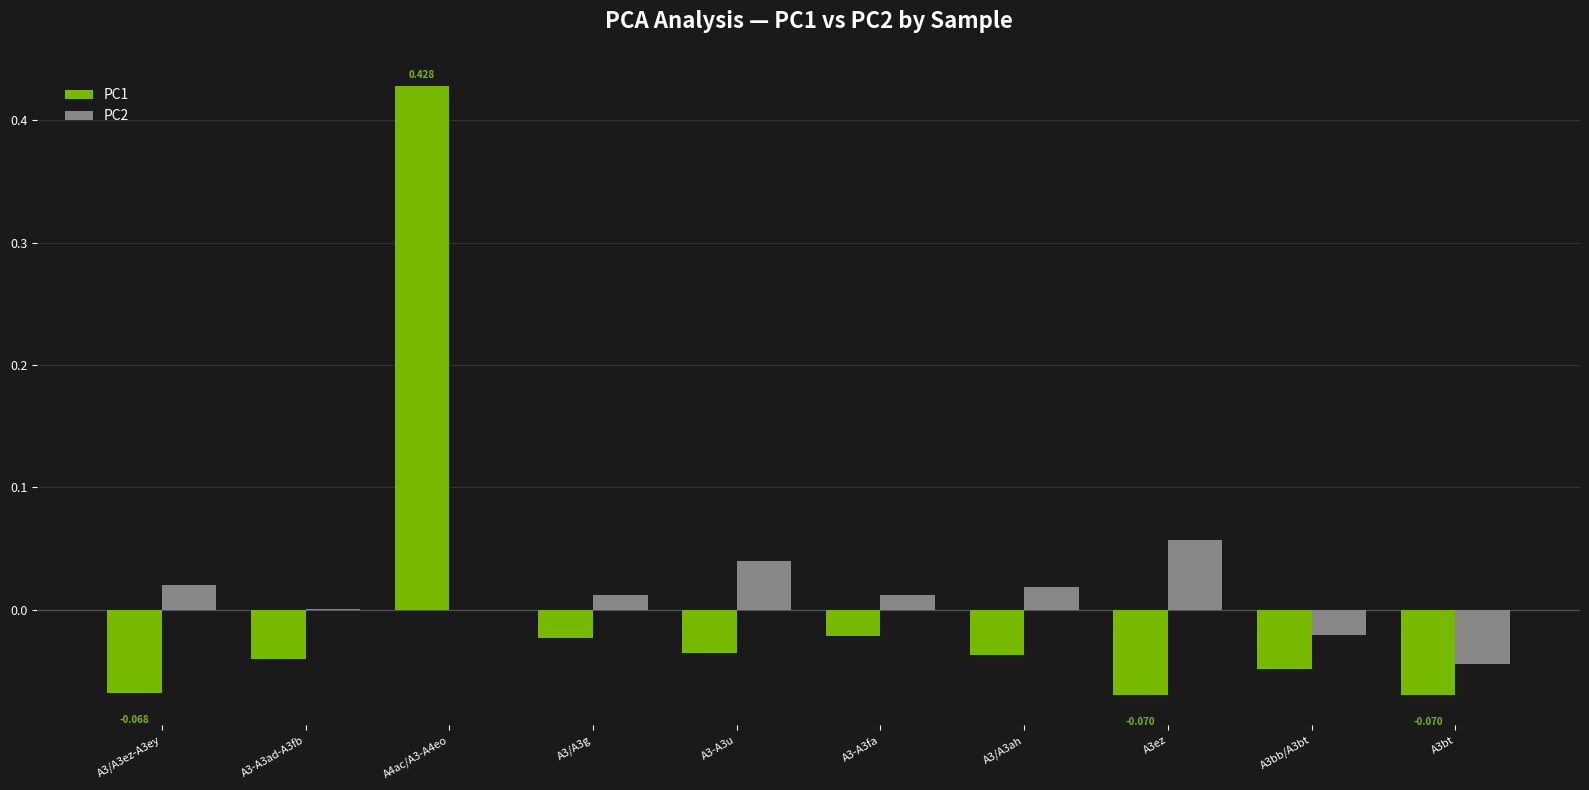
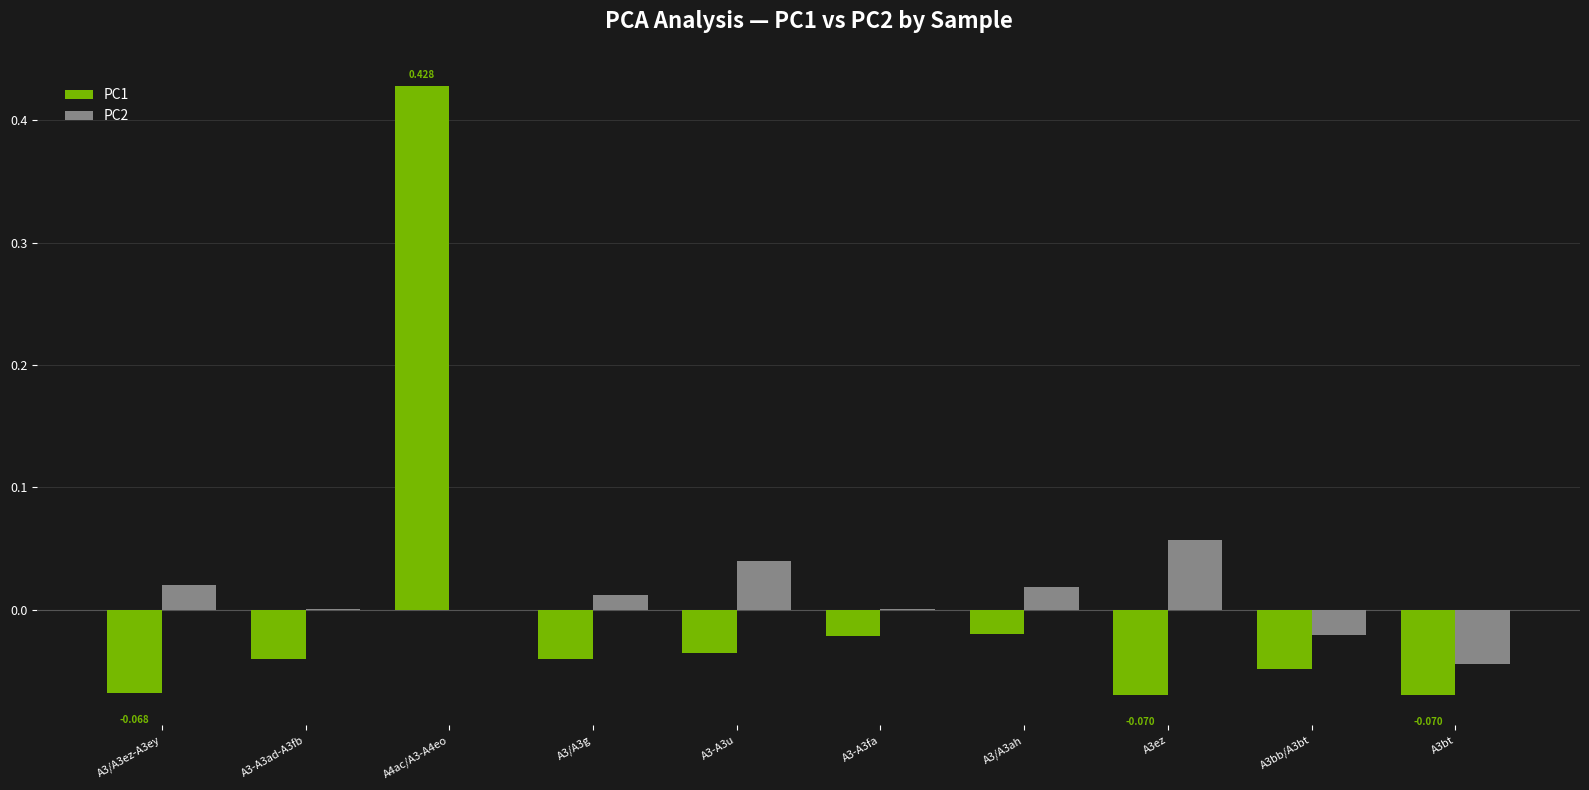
PC1, A3/A3g: -0.023 -> -0.041
PC2, A3-A3fa: 0.012 -> 0.001
PC1, A3/A3ah: -0.037 -> -0.020
